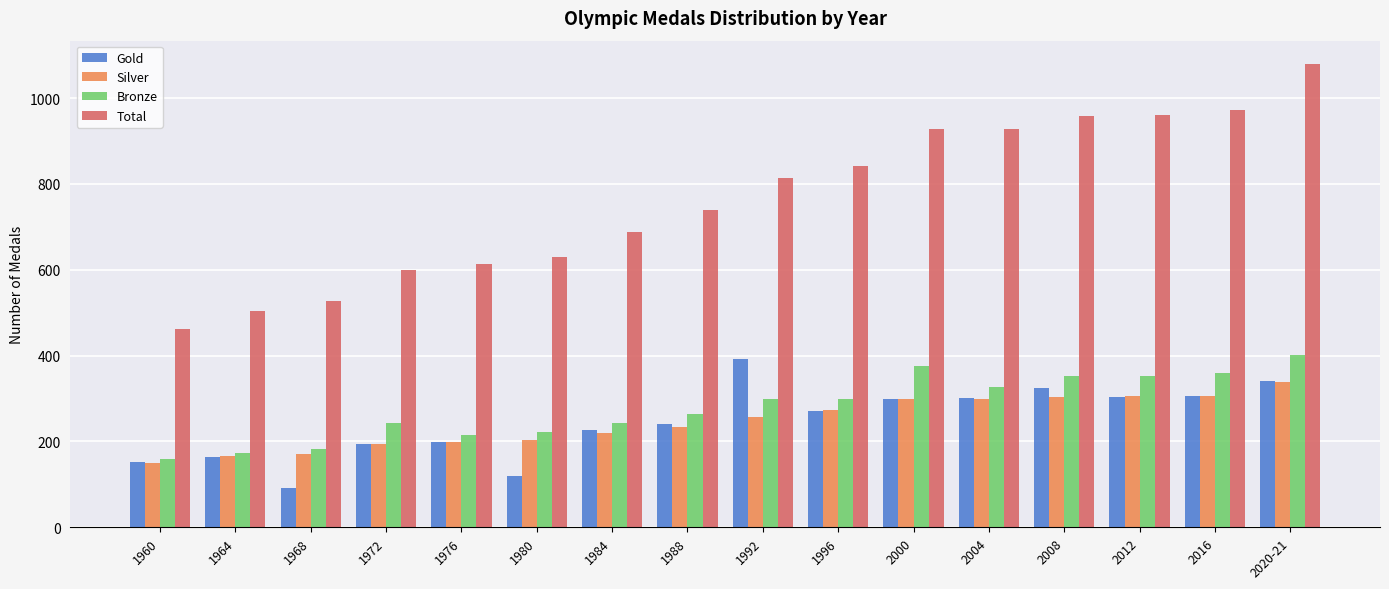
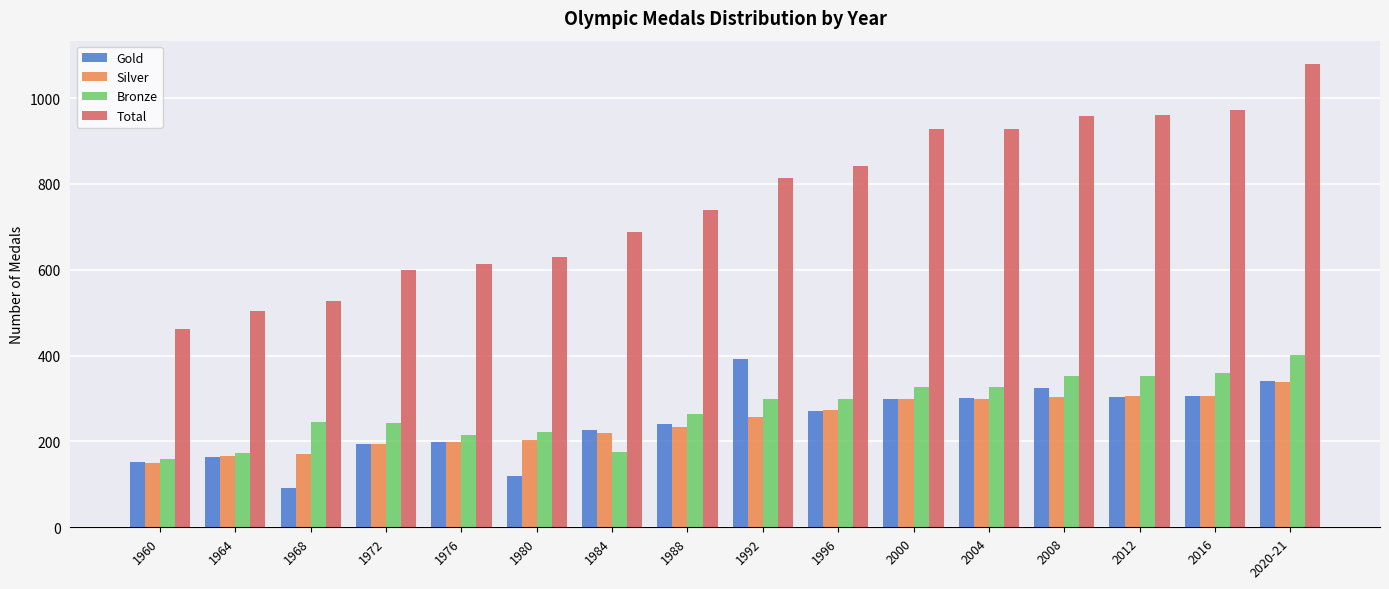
Bronze, 1968: 180 -> 250
Bronze, 1984: 240 -> 180
Bronze, 2000: 380 -> 330
